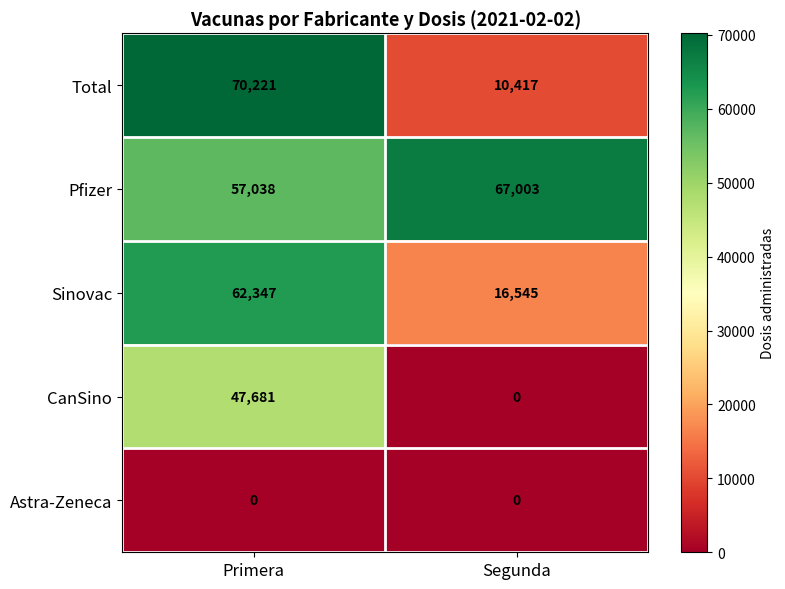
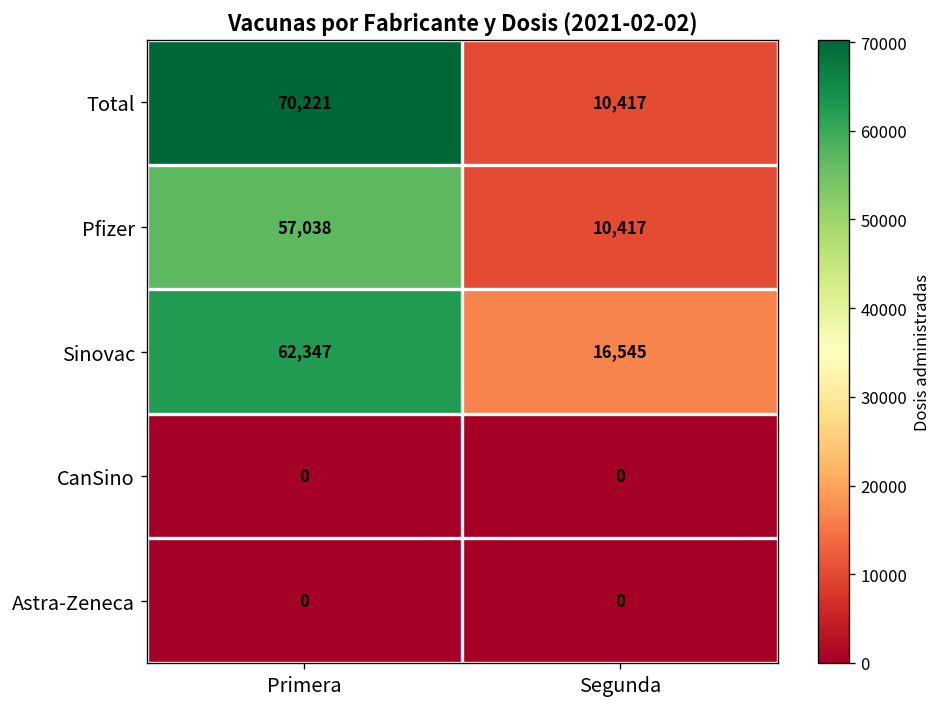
Pfizer, Segunda: 67,003 -> 10,417
CanSino, Primera: 47,681 -> 0
